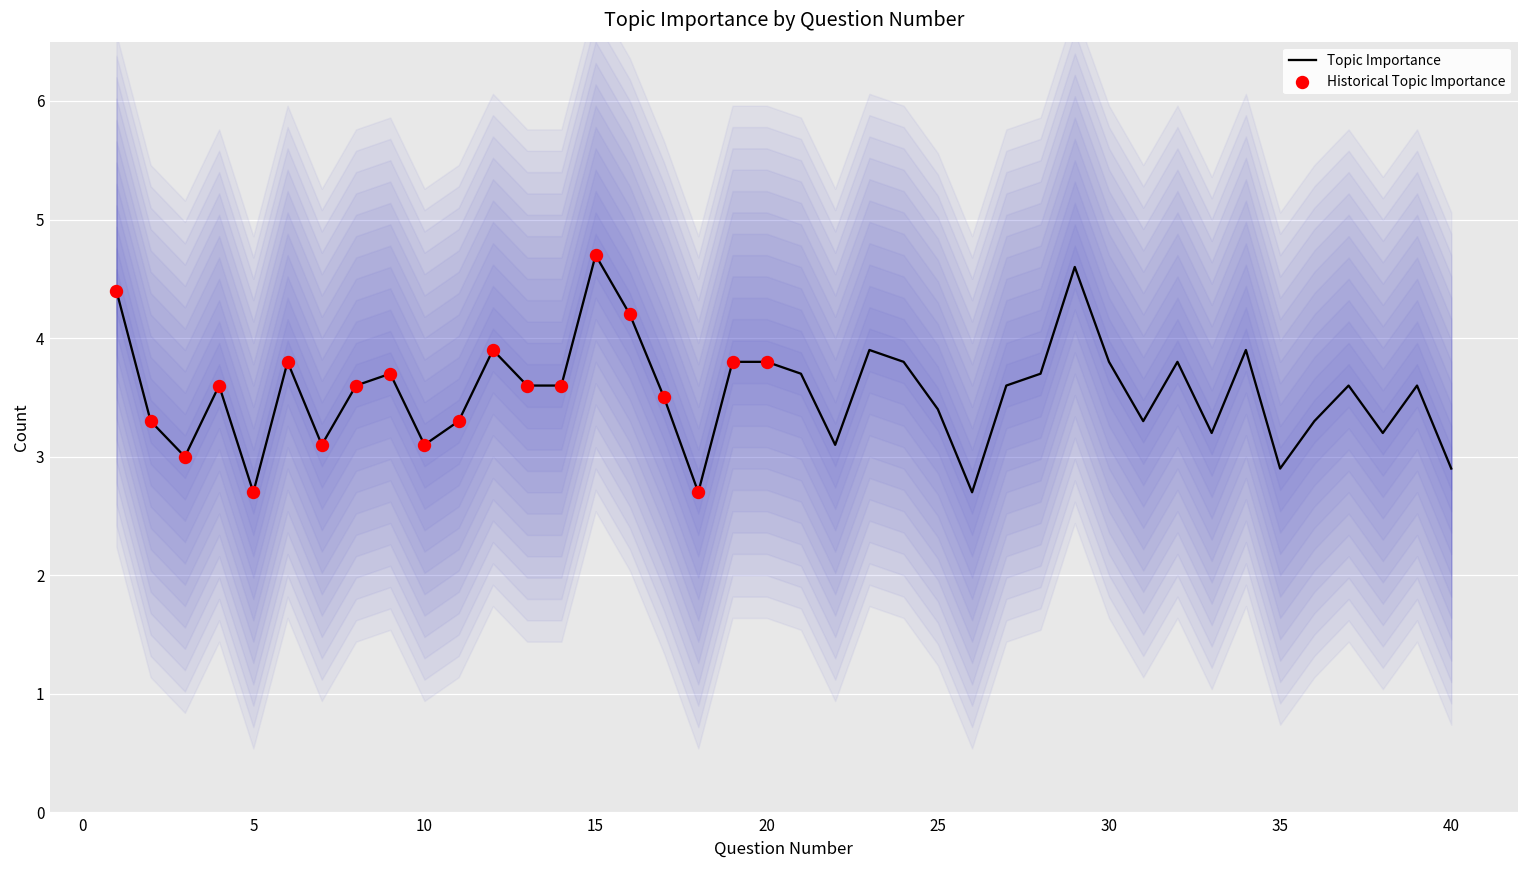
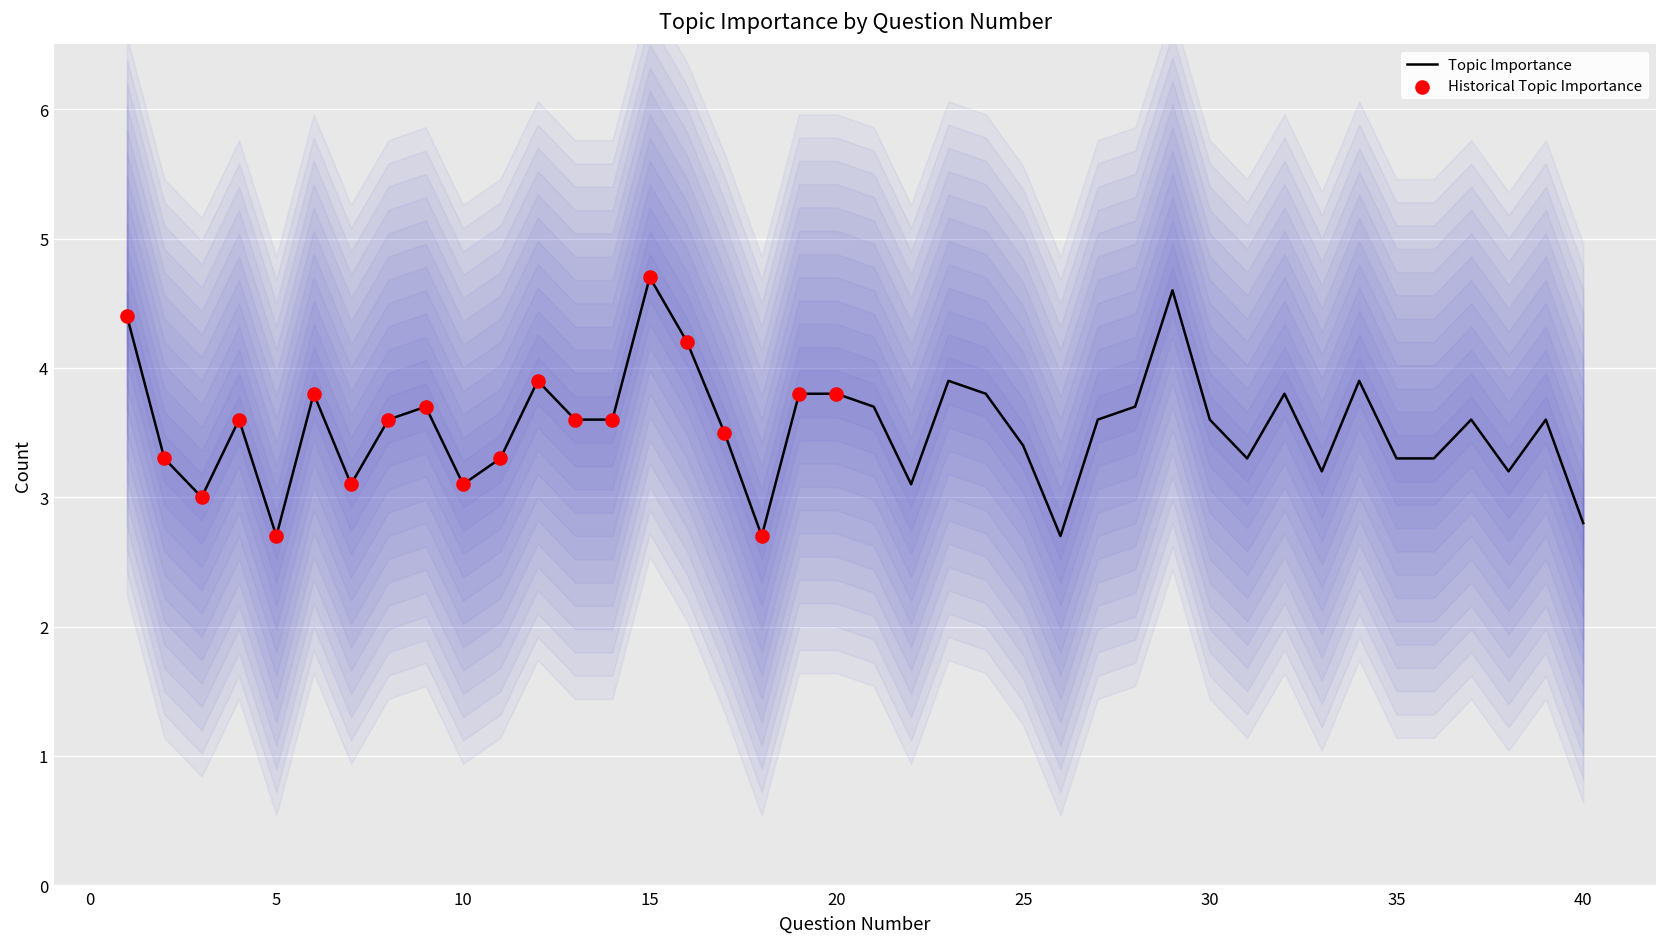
Topic Importance, 30: 3.8 -> 3.6
Topic Importance, 35: 2.9 -> 3.3
Topic Importance, 40: 2.9 -> 2.8
